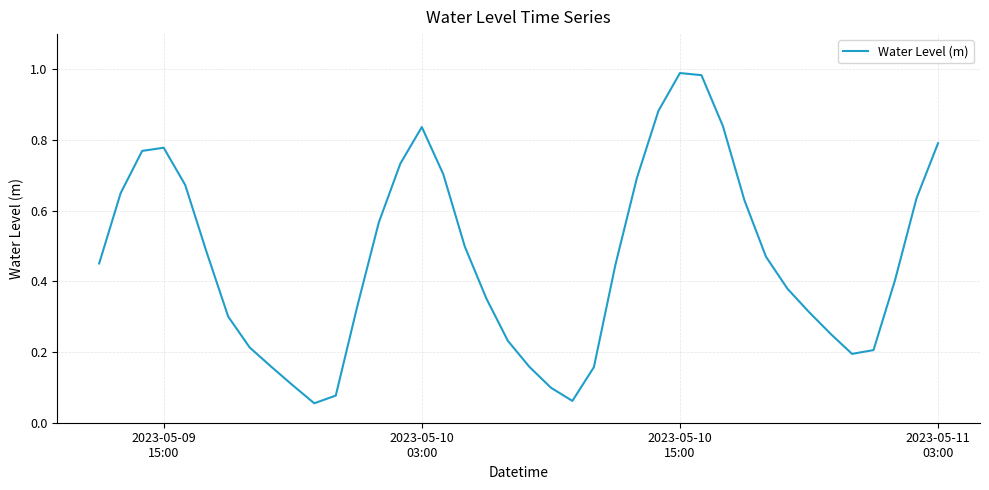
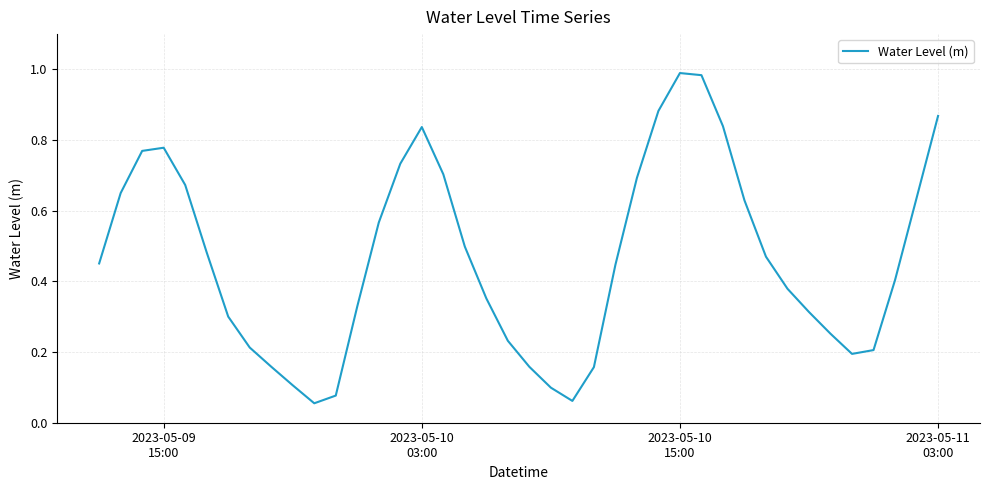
2023-05-11 03:00: 0.79 -> 0.87
